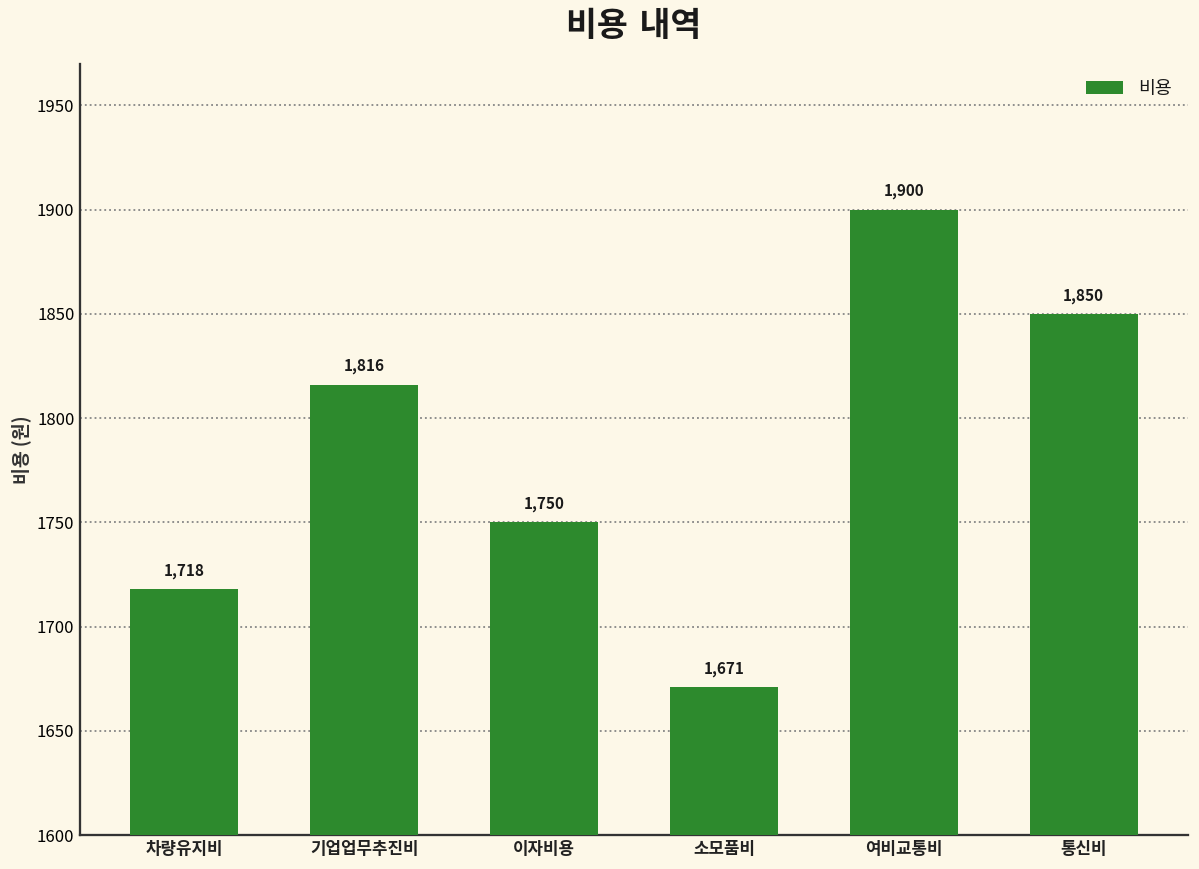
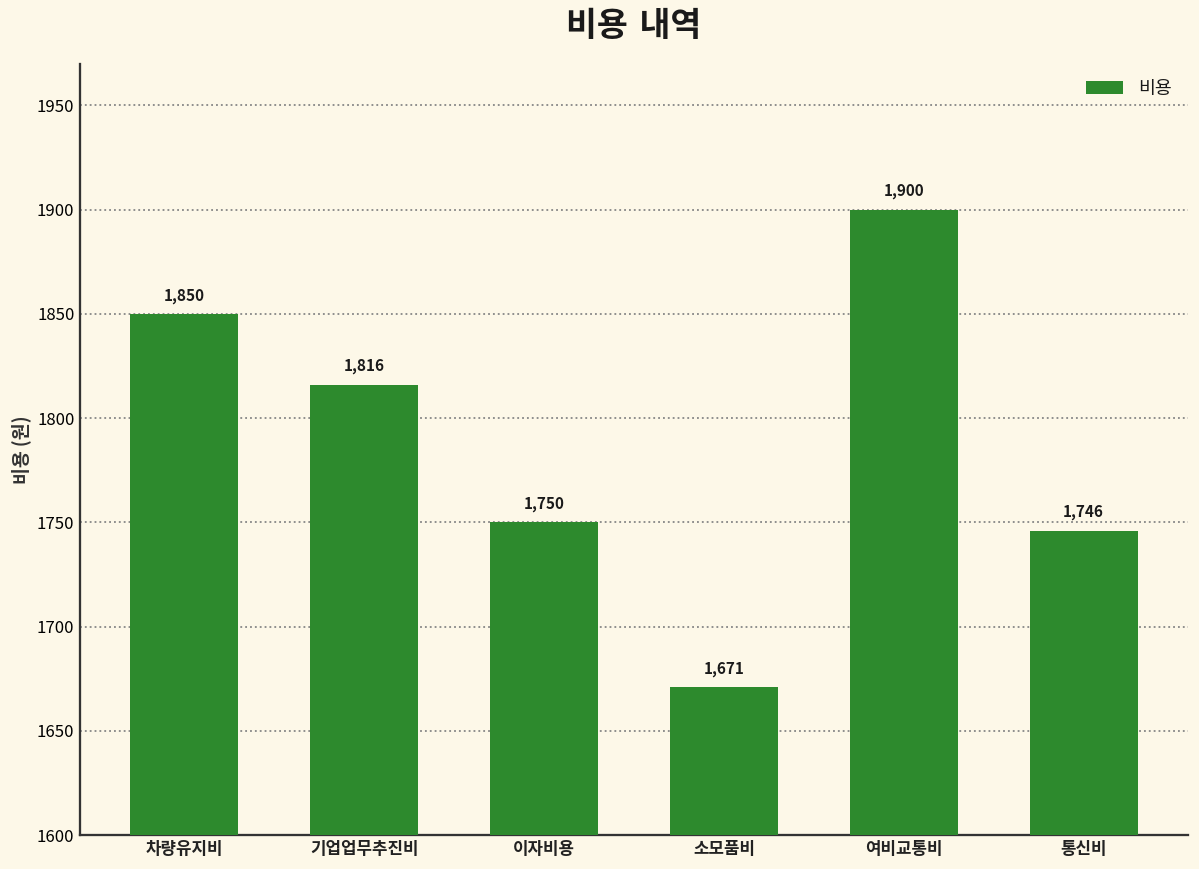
차량유지비: 1,718 -> 1,850
통신비: 1,850 -> 1,746
